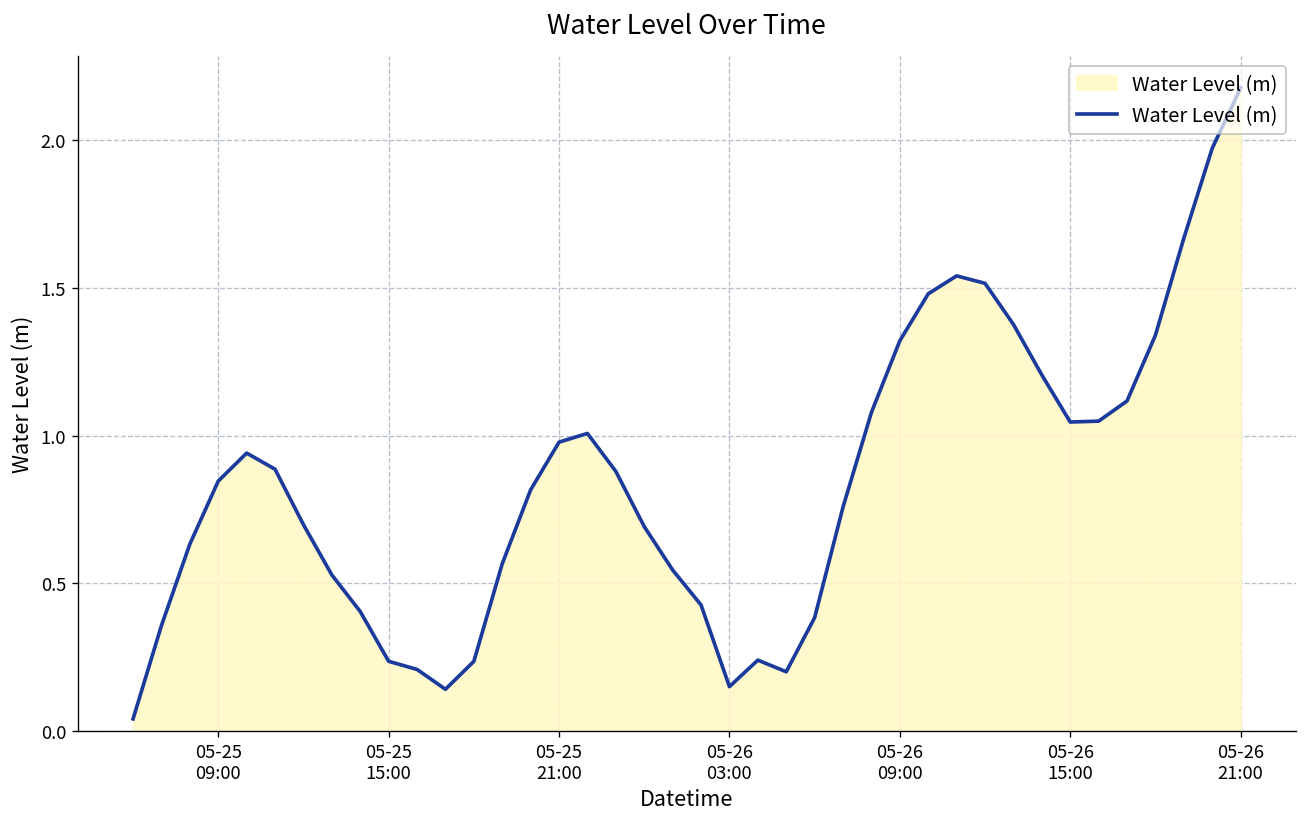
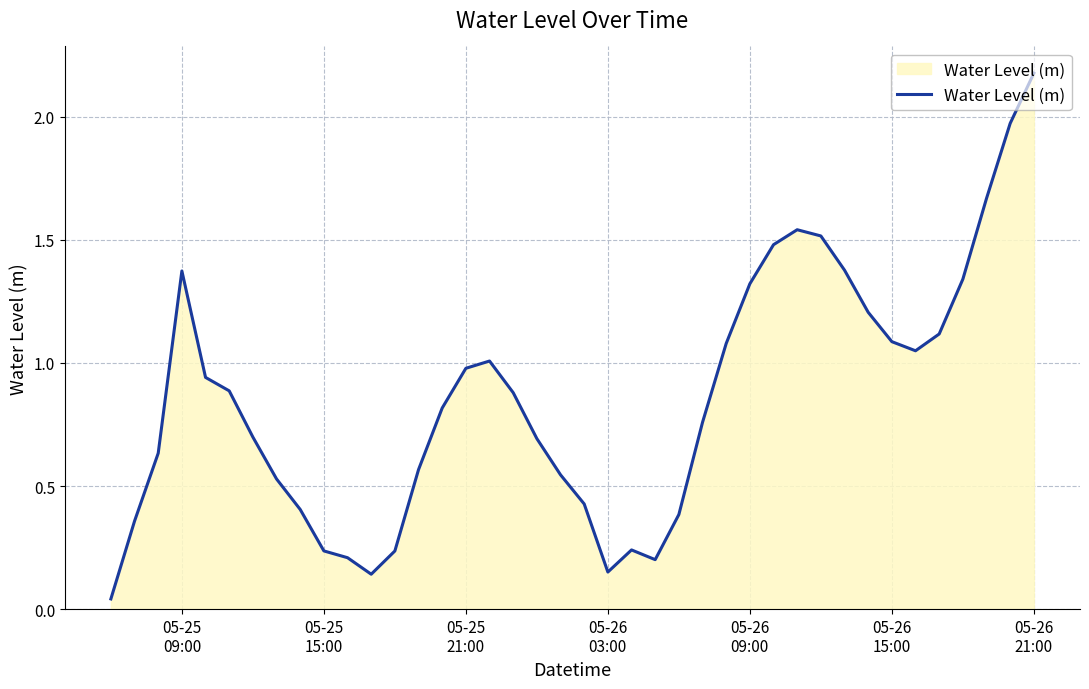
05-25 09:00: 0.85 -> 1.37
05-26 15:00: 1.05 -> 1.09
